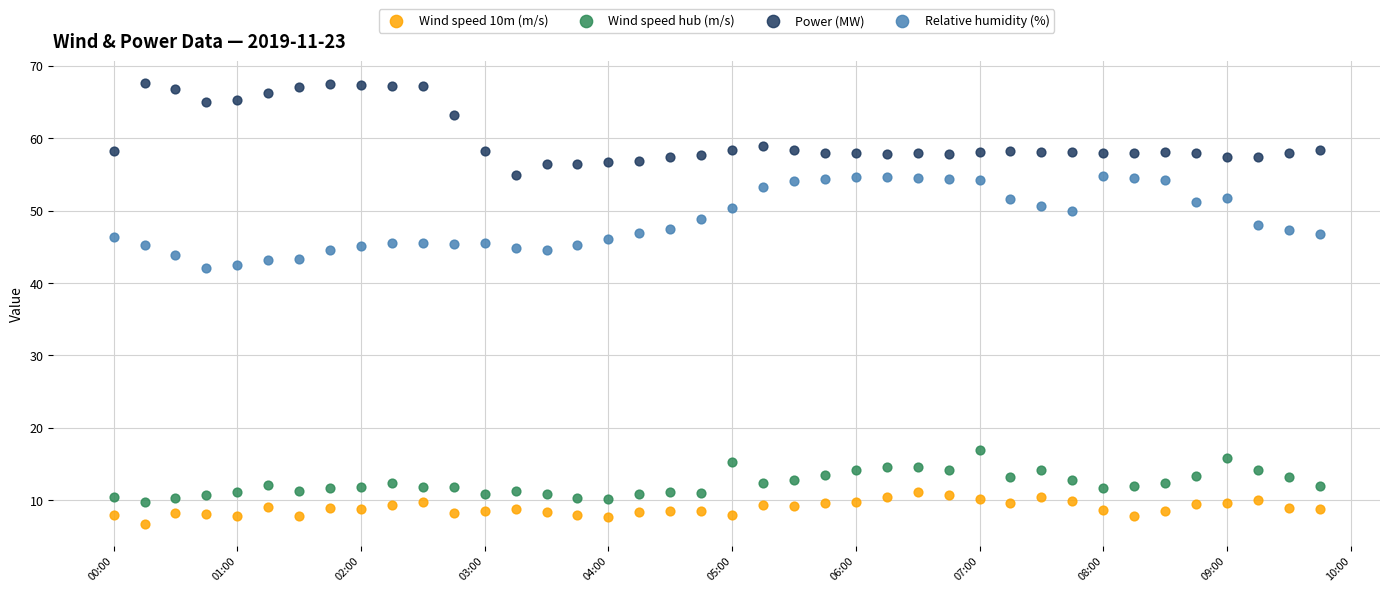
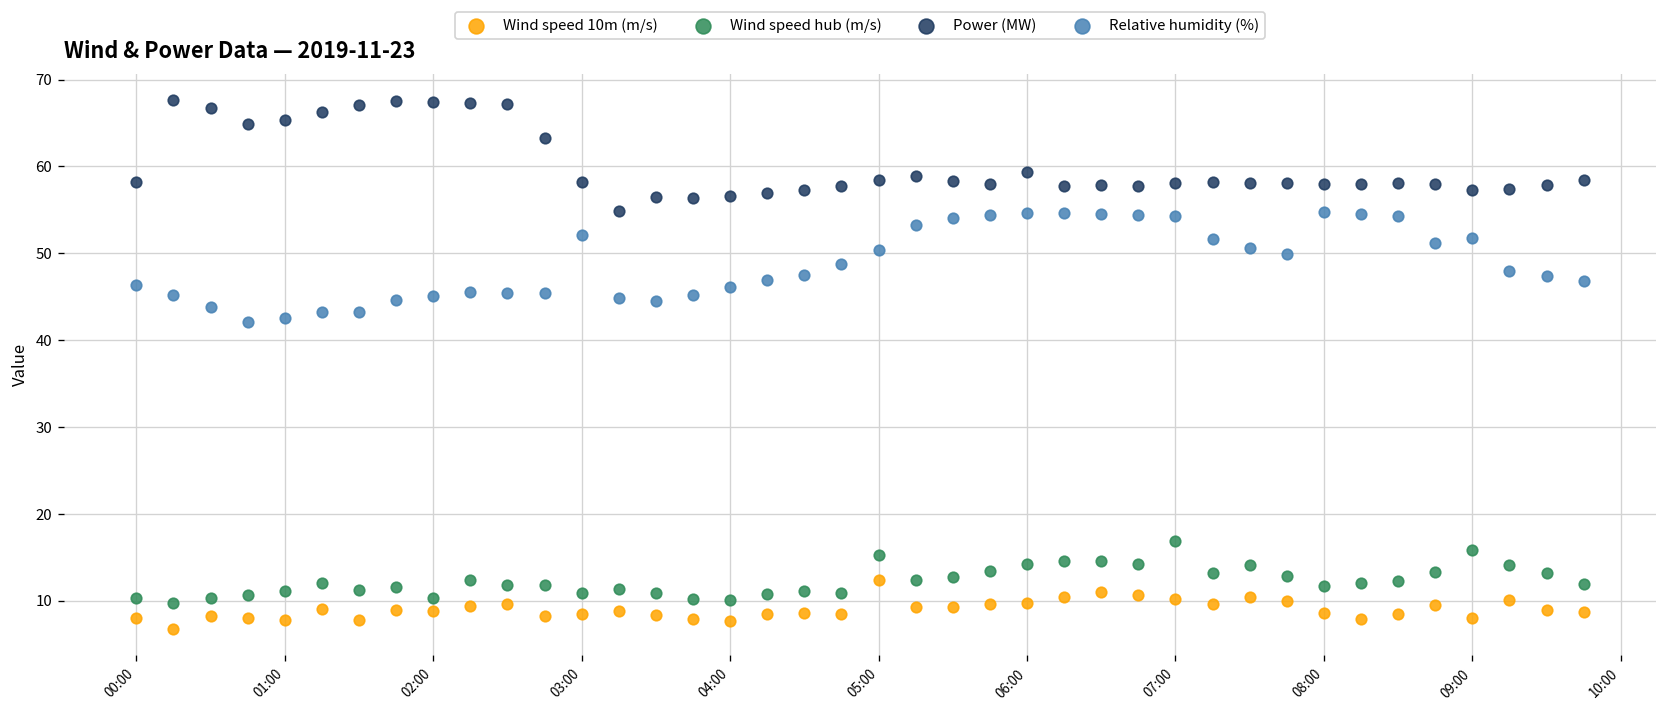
Wind speed hub (m/s), 02:00: 12 -> 10
Relative humidity (%), 03:00: 46 -> 52
Wind speed 10m (m/s), 05:00: 8 -> 12
Power (MW), 06:00: 58 -> 59
Wind speed 10m (m/s), 09:00: 10 -> 8
